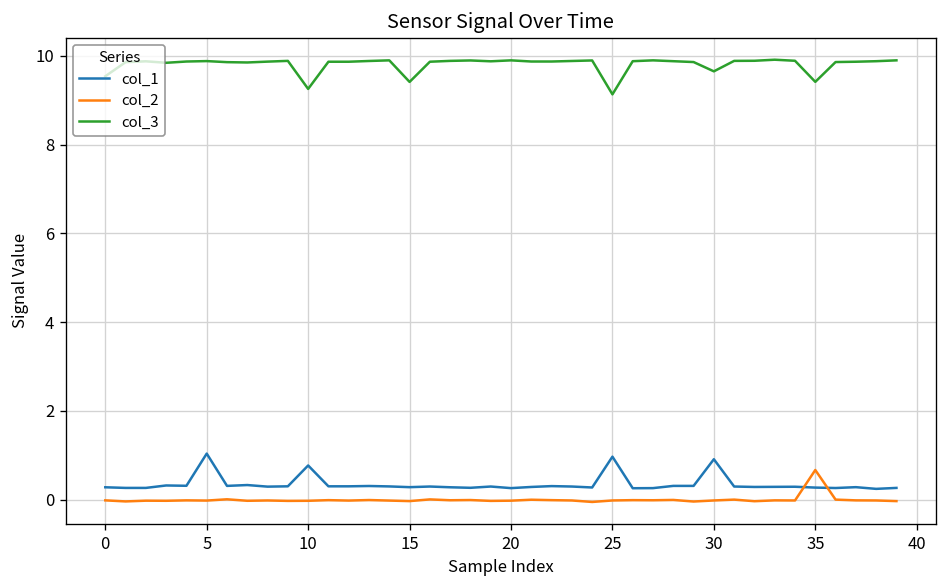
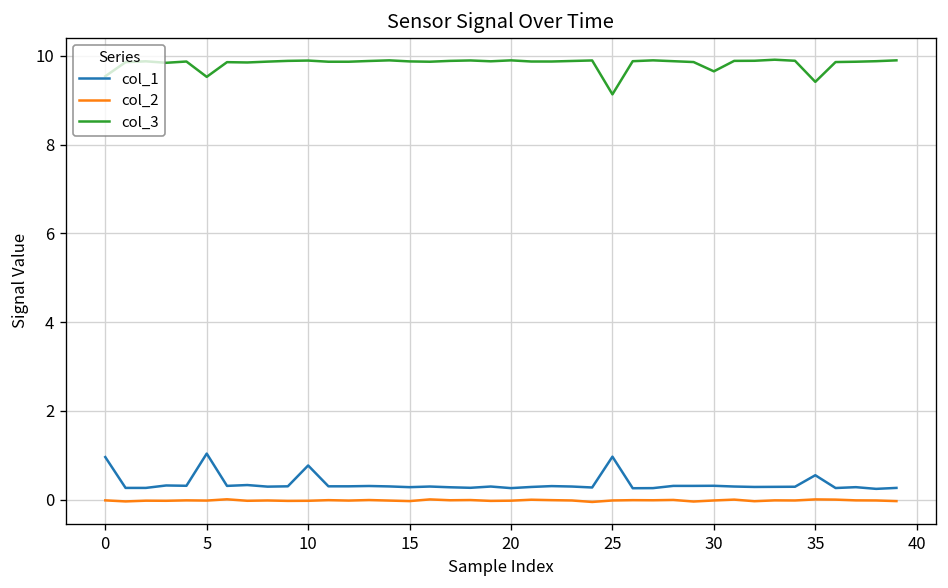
col_1, 0: 0.3 -> 1.0
col_3, 5: 9.9 -> 9.5
col_3, 10: 9.3 -> 9.9
col_3, 15: 9.4 -> 9.9
col_1, 30: 0.9 -> 0.3
col_1, 35: 0.3 -> 0.6
col_2, 35: 0.7 -> 0.0
